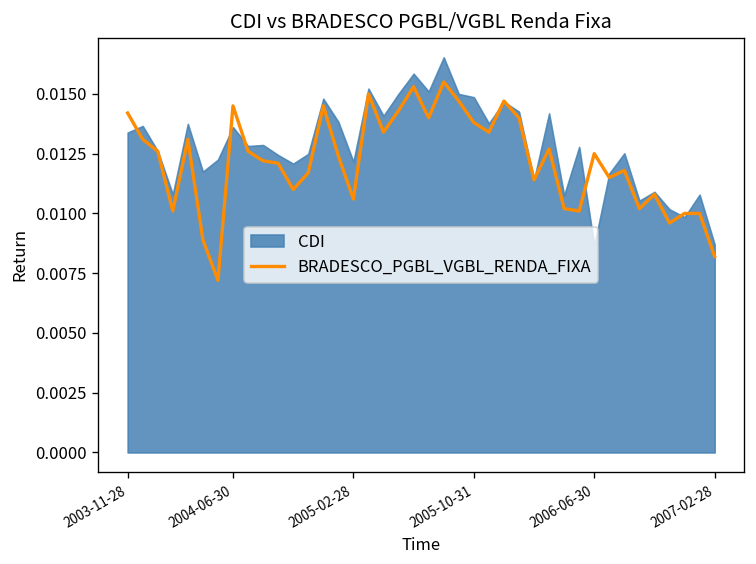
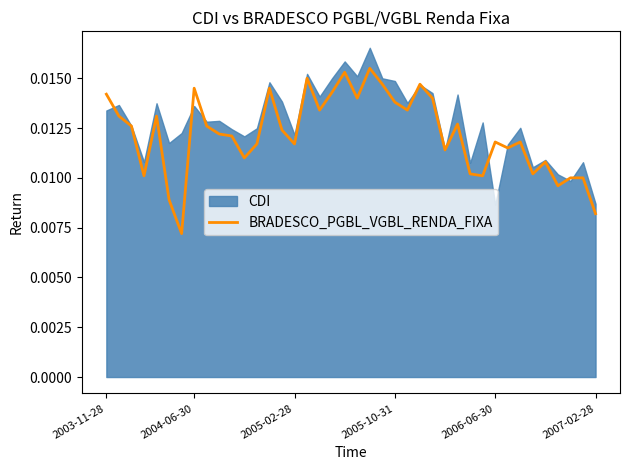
BRADESCO_PGBL_VGBL_RENDA_FIXA, 2005-02-28: 0.0106 -> 0.0117
BRADESCO_PGBL_VGBL_RENDA_FIXA, 2006-06-30: 0.0125 -> 0.0118
